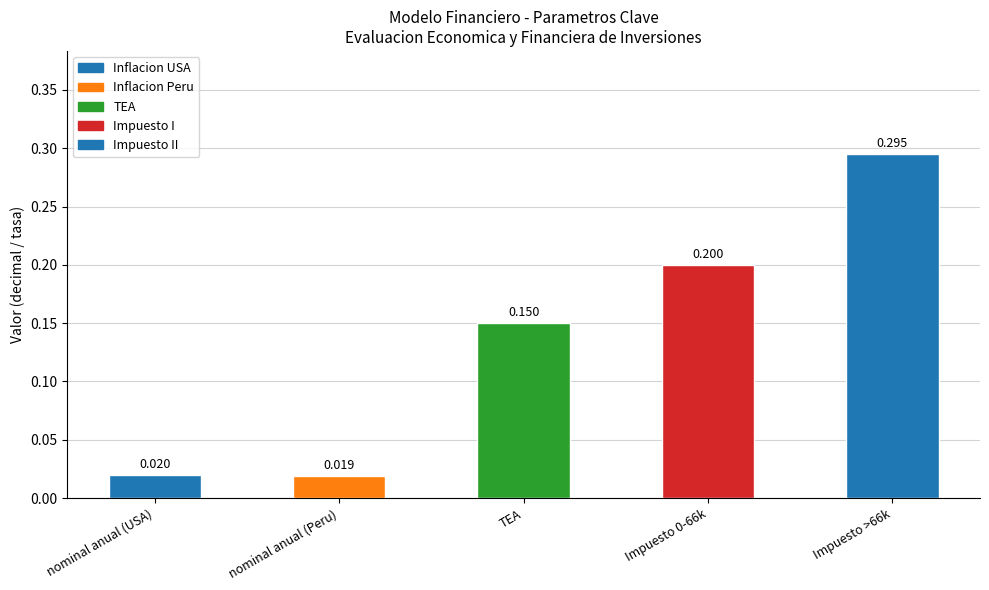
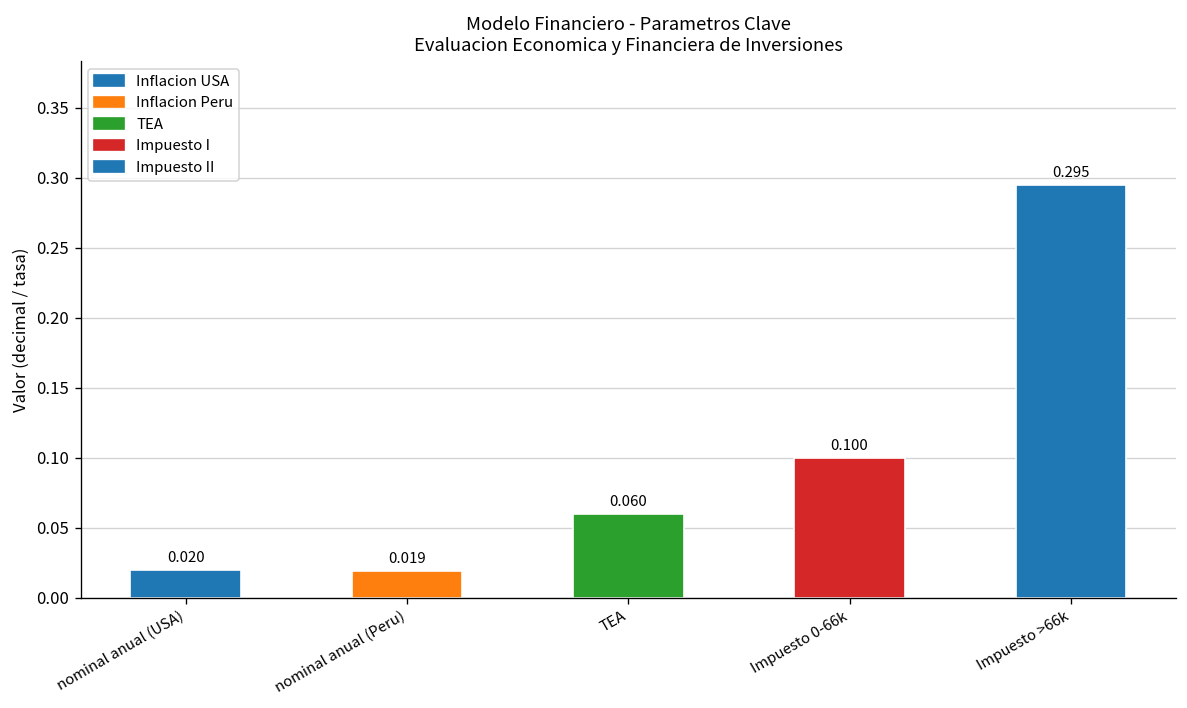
TEA: 0.150 -> 0.060
Impuesto 0-66k: 0.200 -> 0.100
